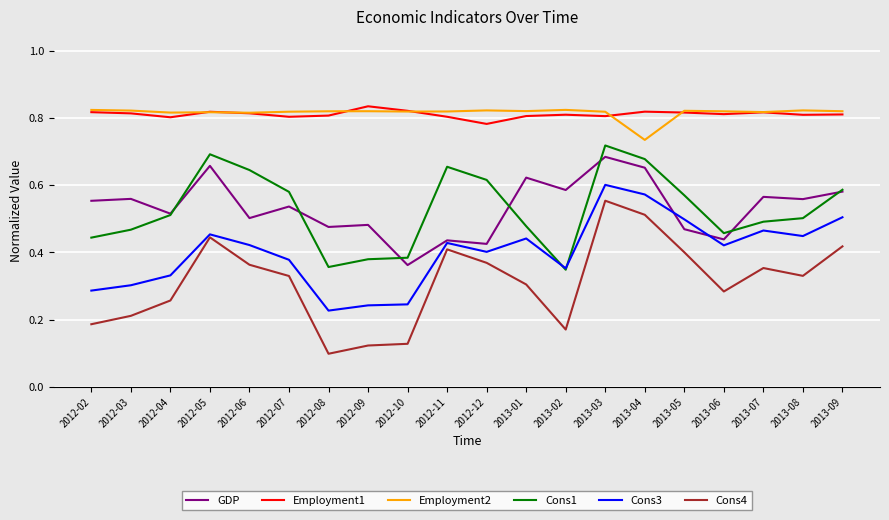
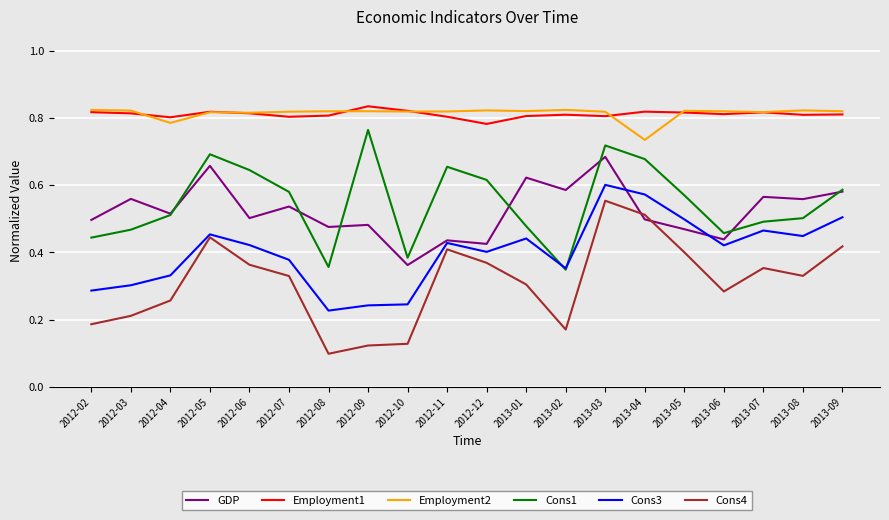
GDP, 2012-02: 0.55 -> 0.50
Employment2, 2012-04: 0.82 -> 0.79
Cons1, 2012-09: 0.38 -> 0.76
GDP, 2013-04: 0.65 -> 0.50
